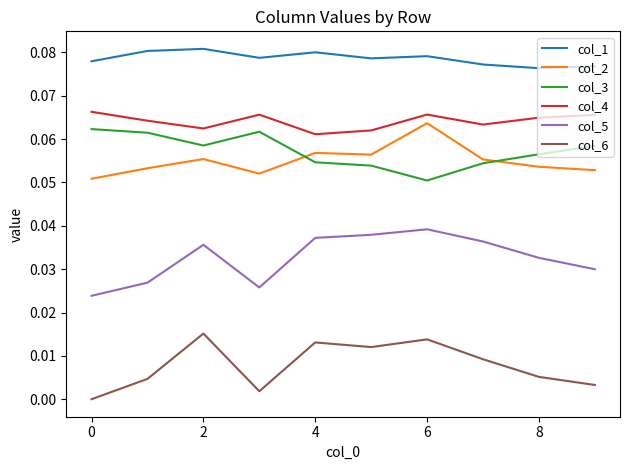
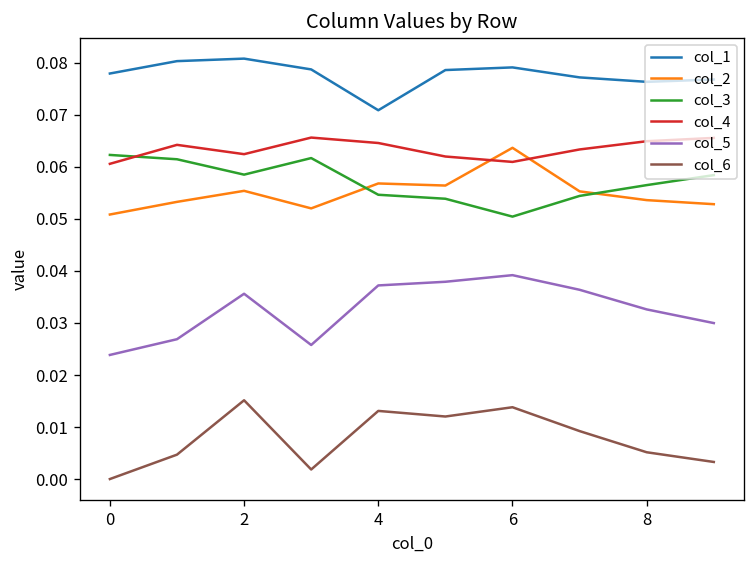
col_4, 0: 0.066 -> 0.061
col_1, 4: 0.080 -> 0.071
col_4, 4: 0.061 -> 0.065
col_4, 6: 0.066 -> 0.061
